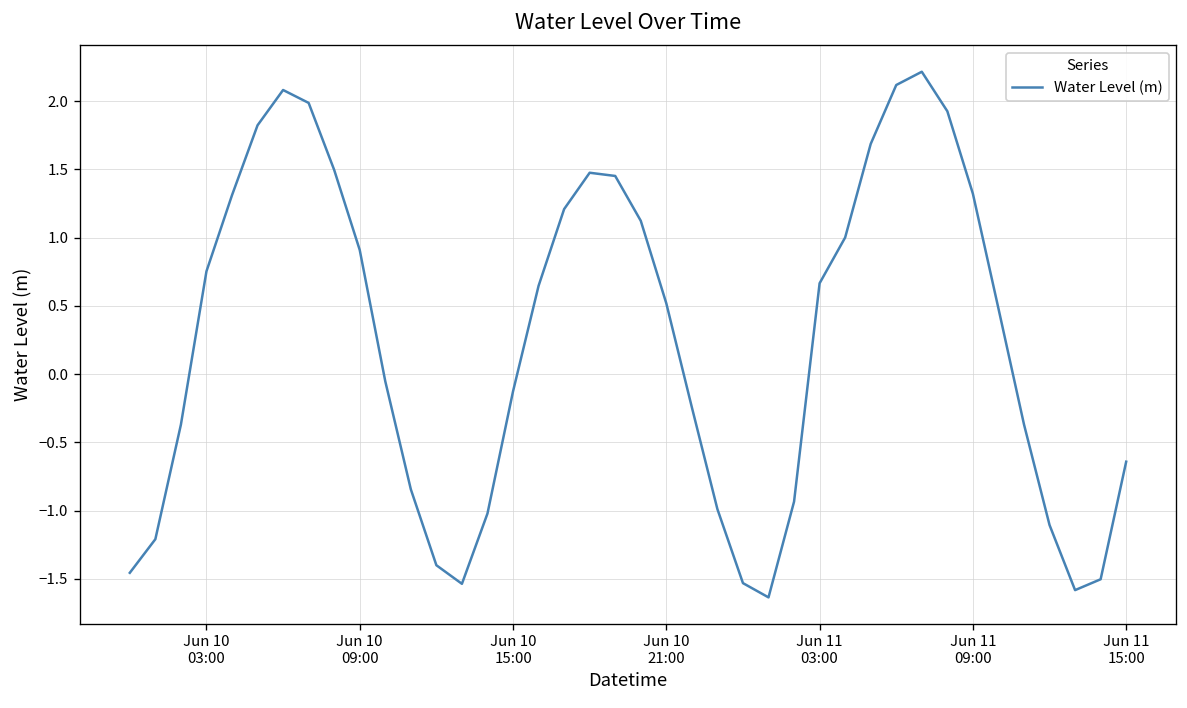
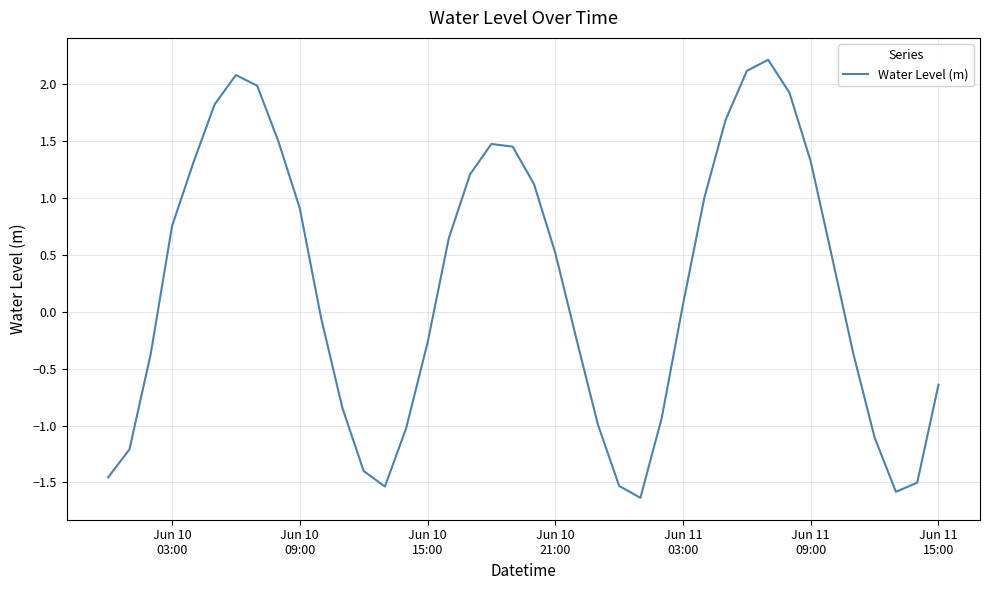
Jun 10 15:00: -0.13 -> -0.27
Jun 11 03:00: 0.67 -> 0.06
